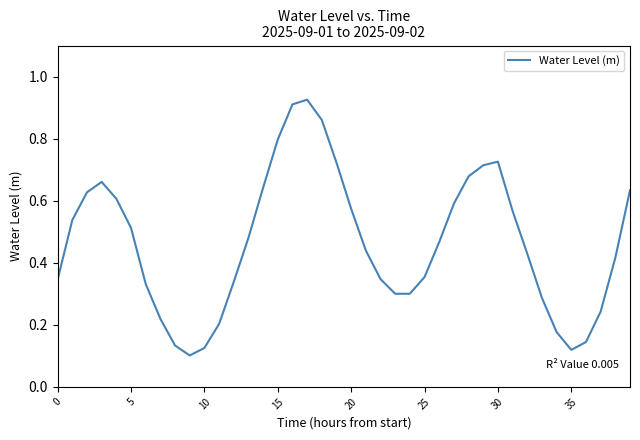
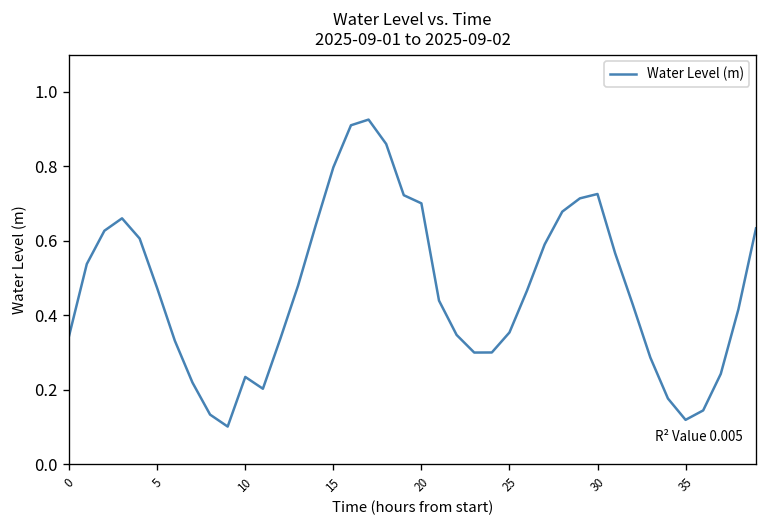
5: 0.51 -> 0.47
10: 0.13 -> 0.23
20: 0.57 -> 0.70
